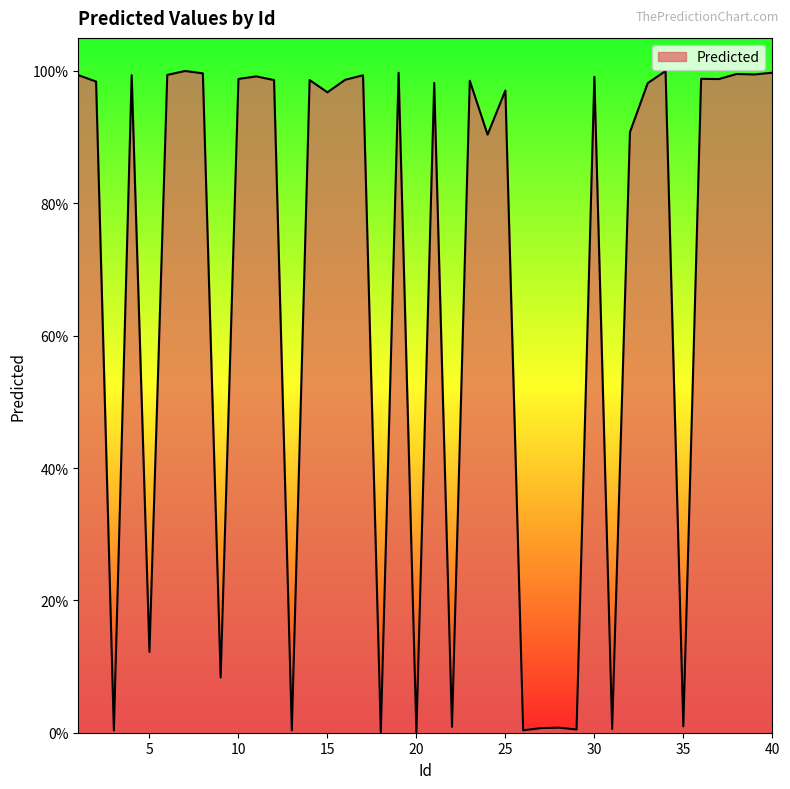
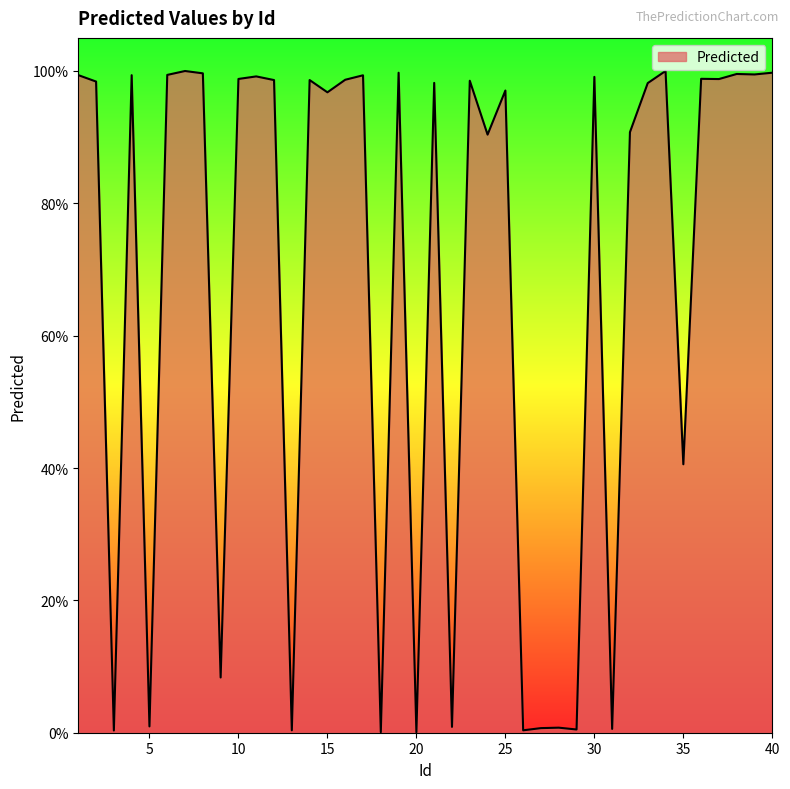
5: 12% -> 1%
35: 1% -> 41%
